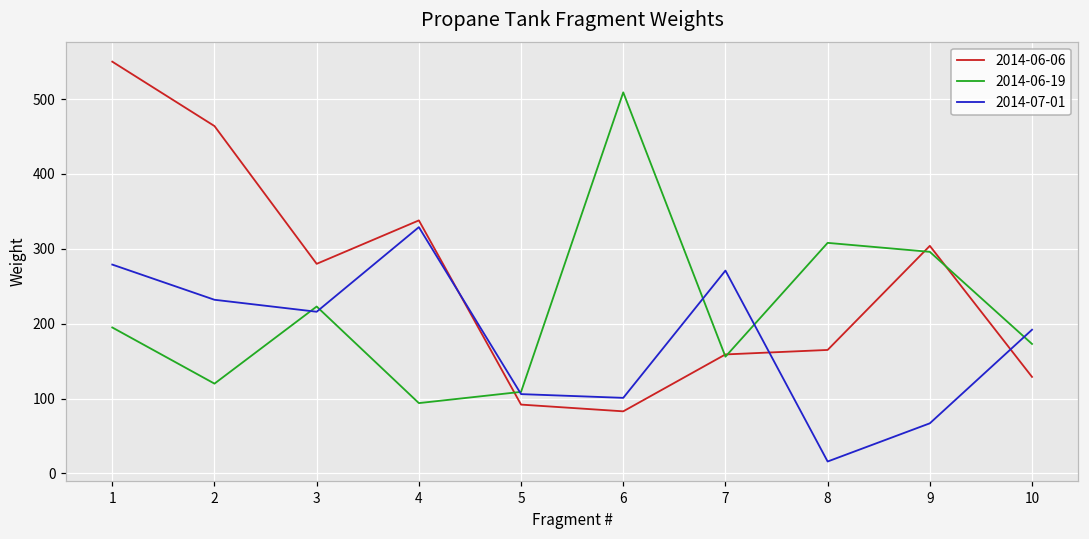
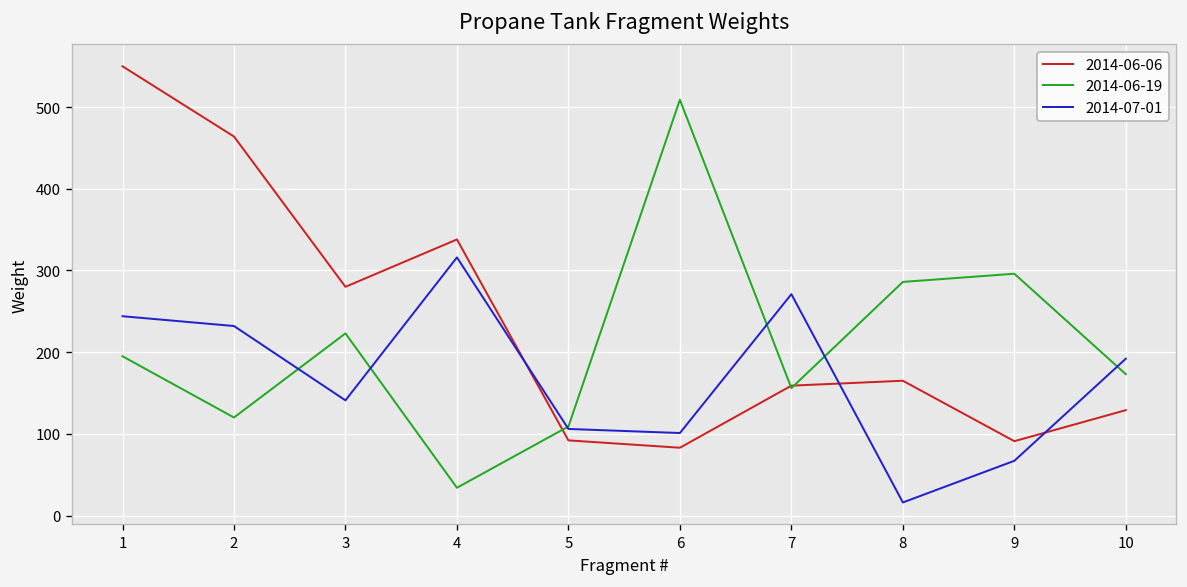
2014-07-01, 1: 280 -> 240
2014-07-01, 3: 220 -> 140
2014-06-19, 4: 90 -> 30
2014-07-01, 4: 330 -> 320
2014-06-19, 8: 310 -> 290
2014-06-06, 9: 300 -> 90
